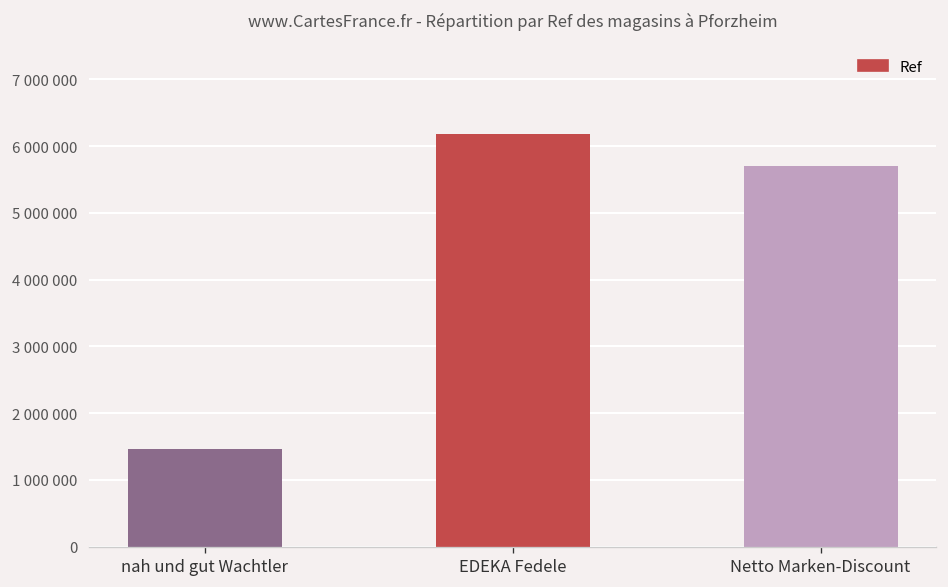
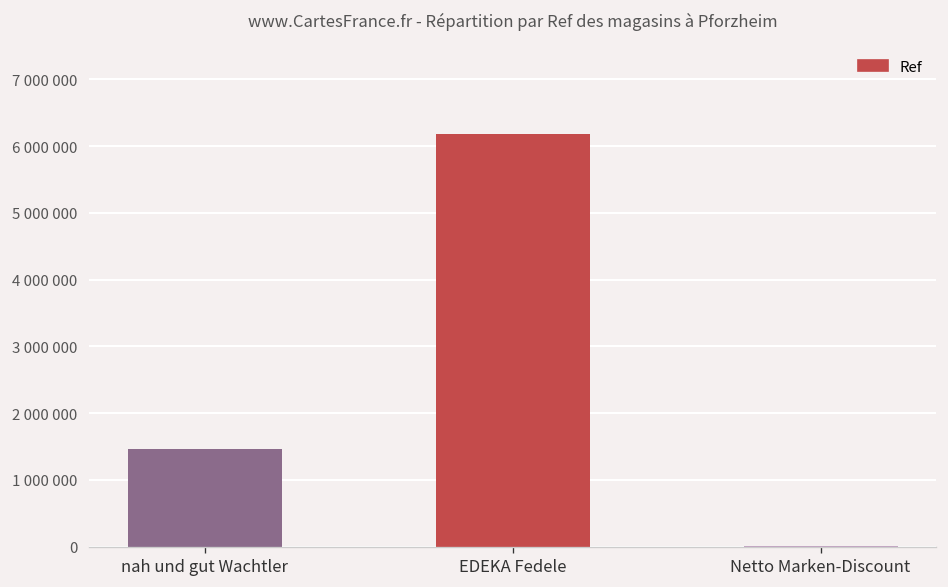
Netto Marken-Discount: 5700000 -> 0
